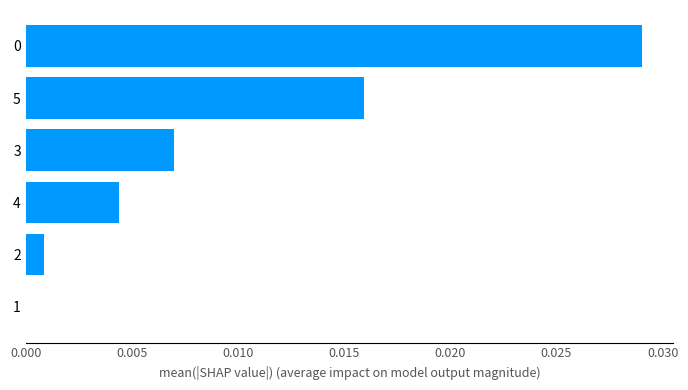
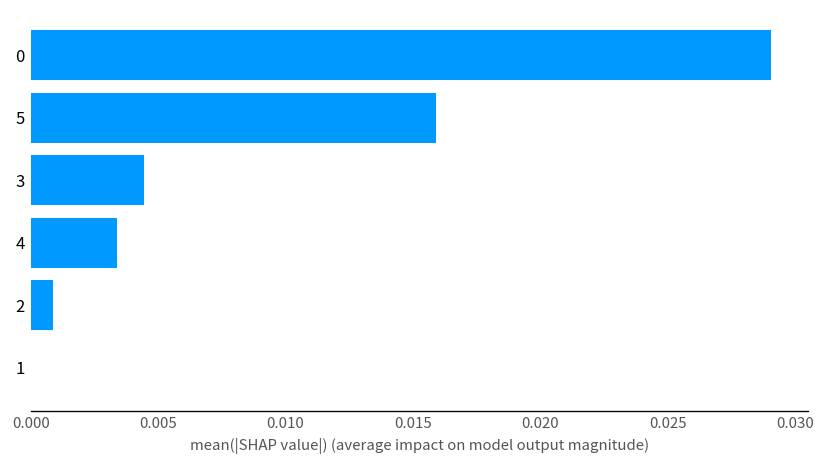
3: 0.0070 -> 0.0044
4: 0.0044 -> 0.0034
